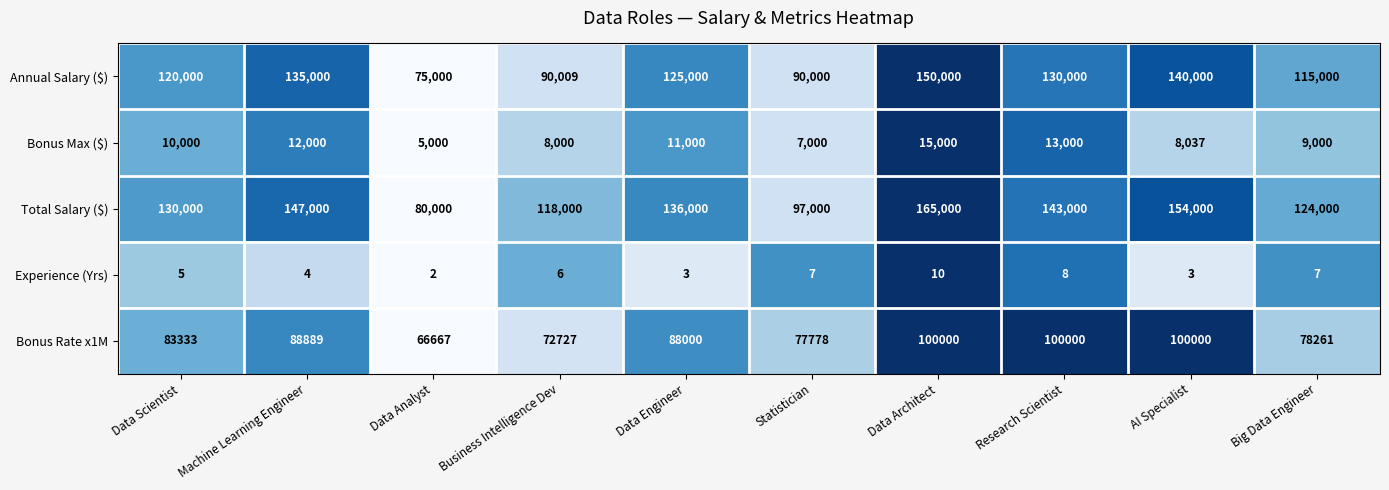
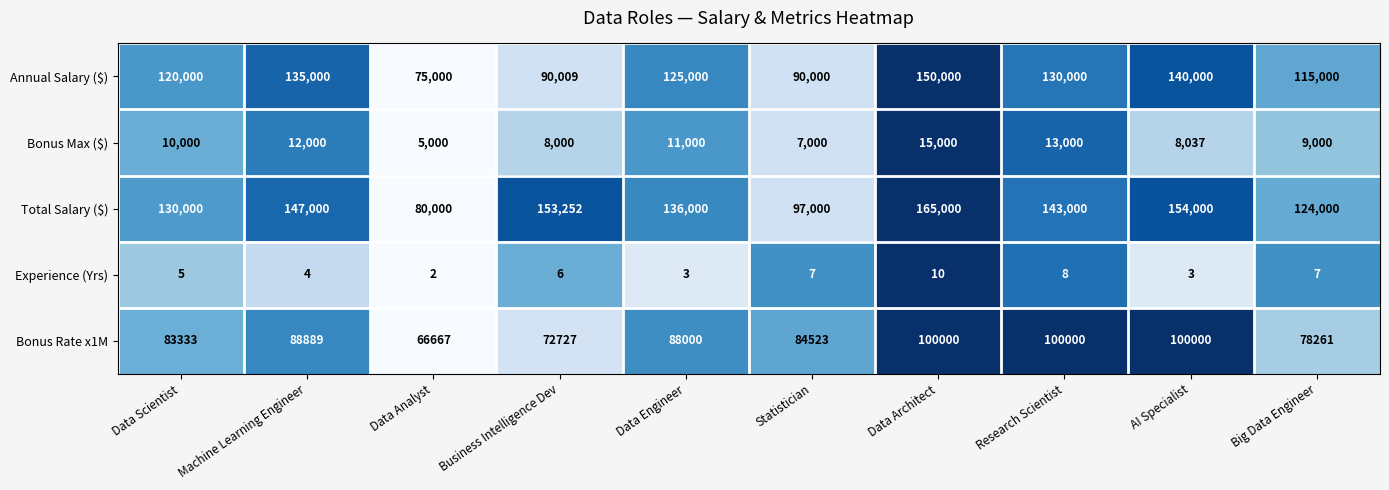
Total Salary ($), Business Intelligence Dev: 118,000 -> 153,252
Bonus Rate x1M, Statistician: 77778 -> 84523
